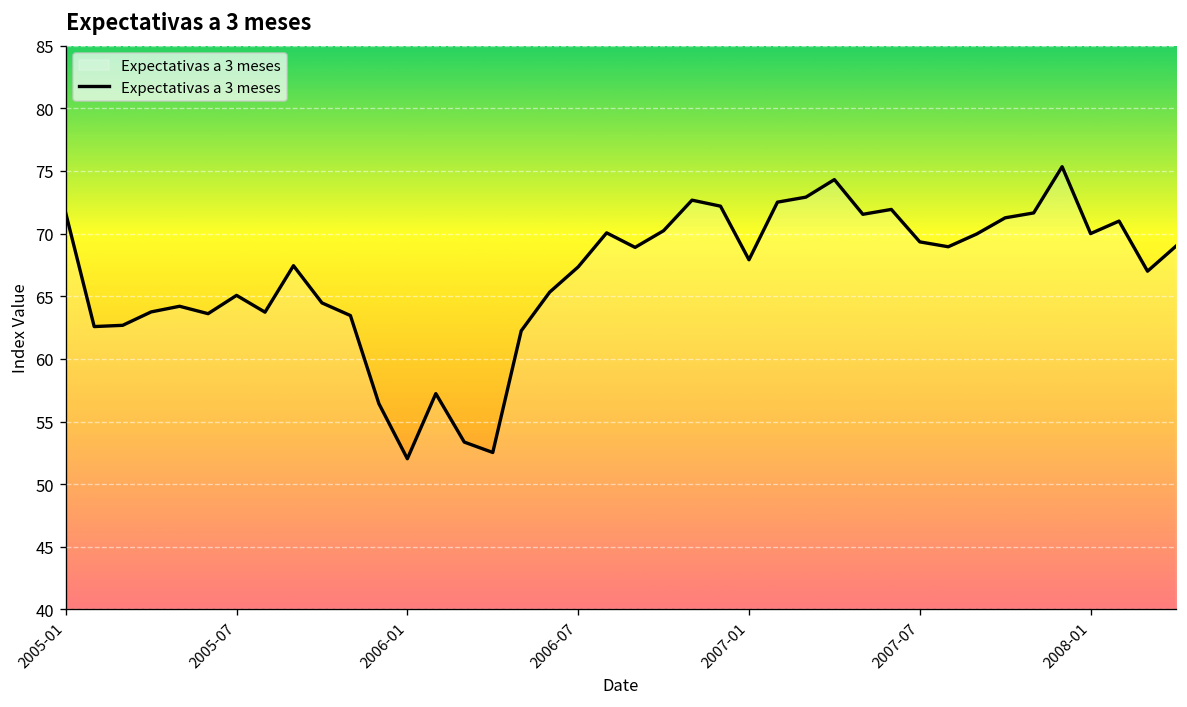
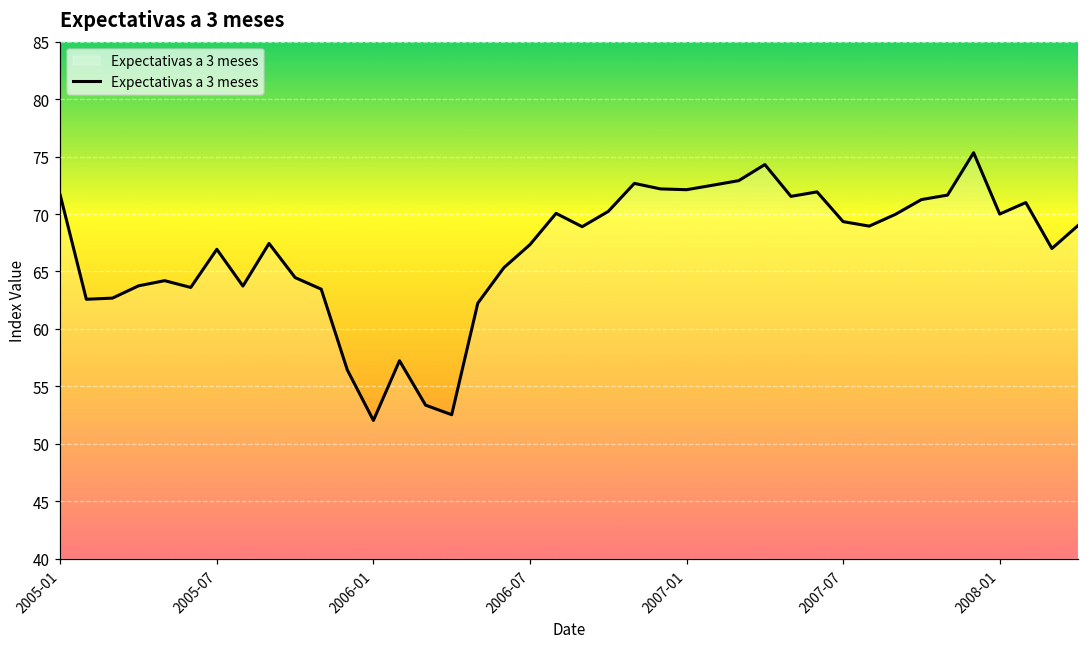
2005-07: 65.1 -> 66.9
2007-01: 67.9 -> 72.1
